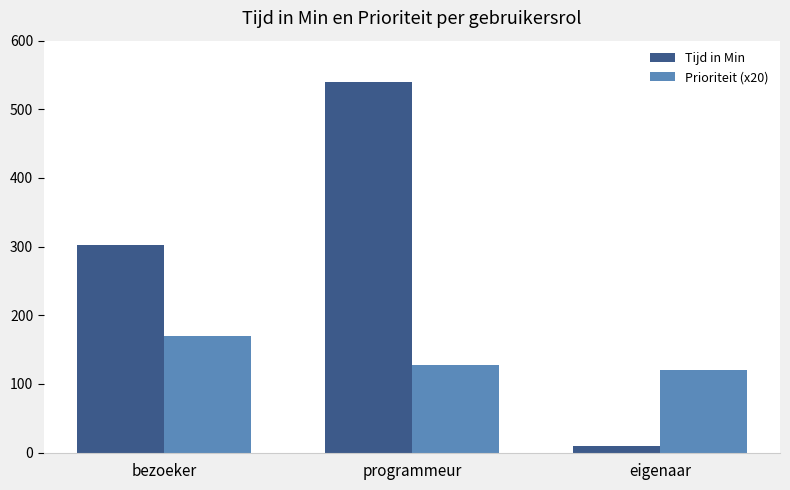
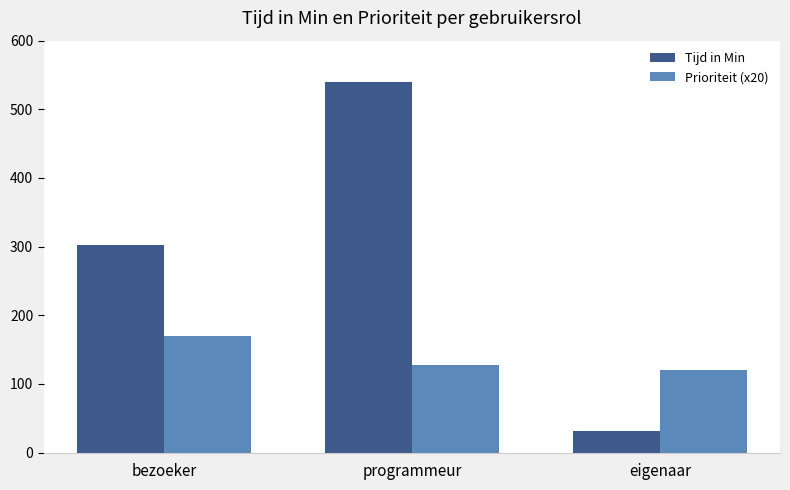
Tijd in Min, eigenaar: 10 -> 30
